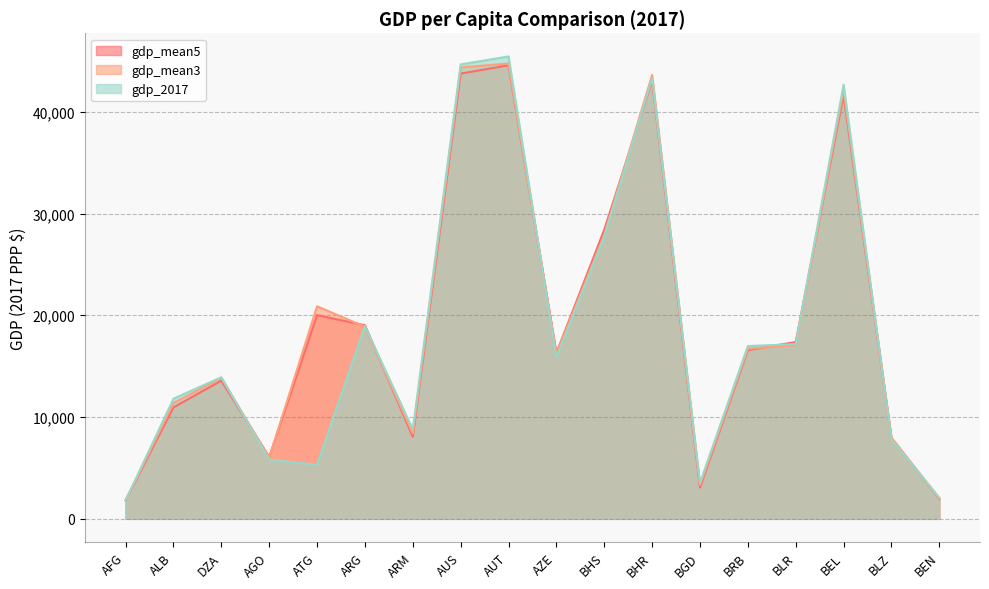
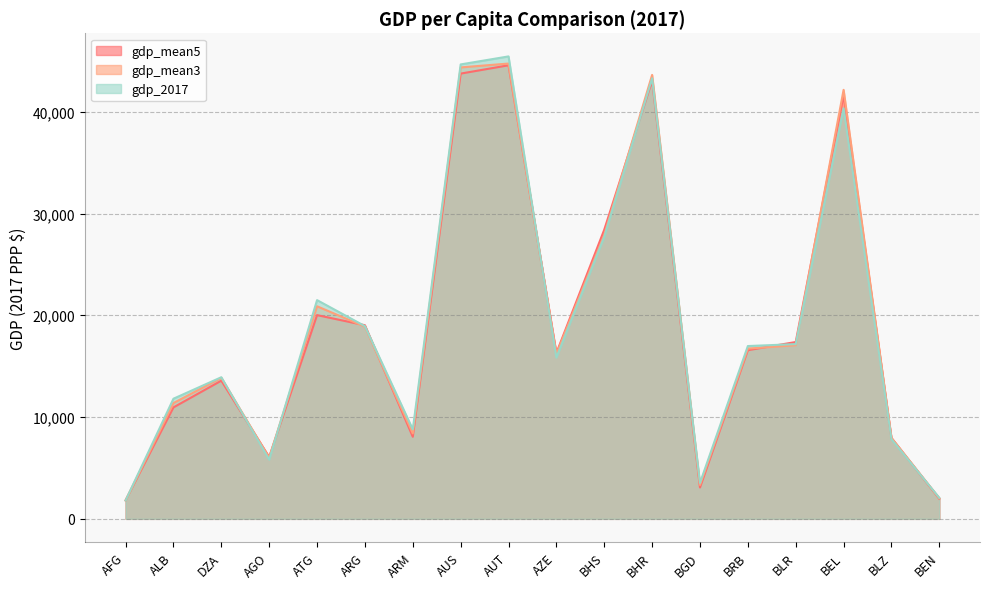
gdp_2017, ATG: 5,300 -> 21,500
gdp_2017, BEL: 42,700 -> 40,300
